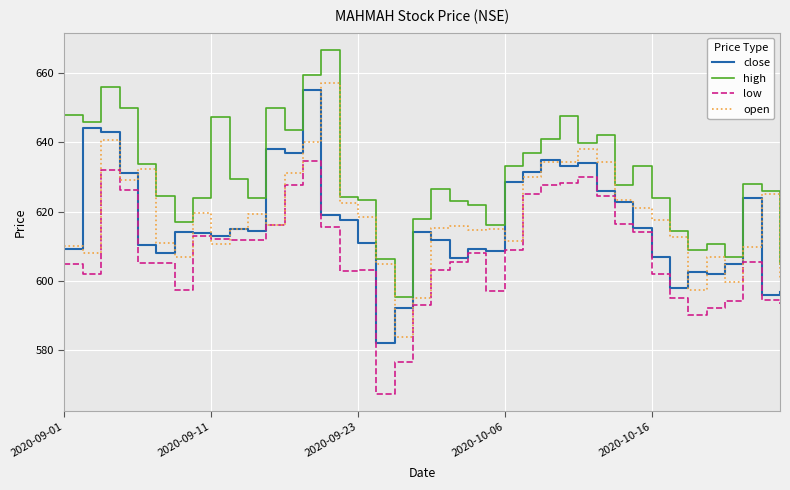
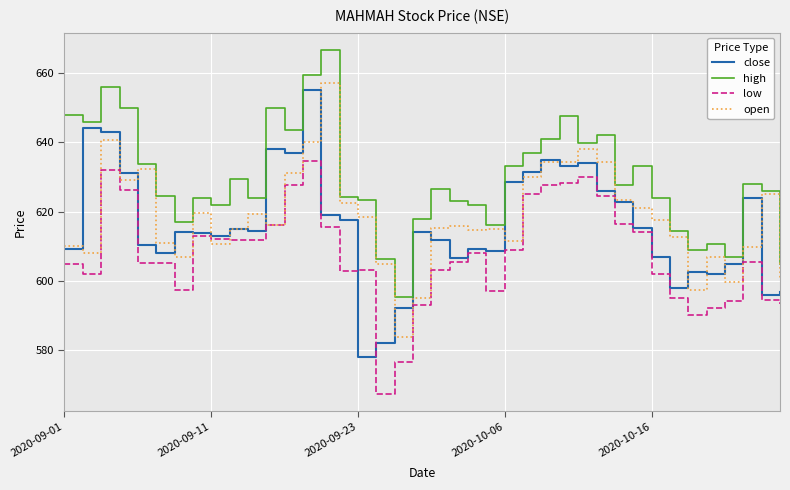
high, 2020-09-11: 647 -> 622
close, 2020-09-23: 611 -> 578
